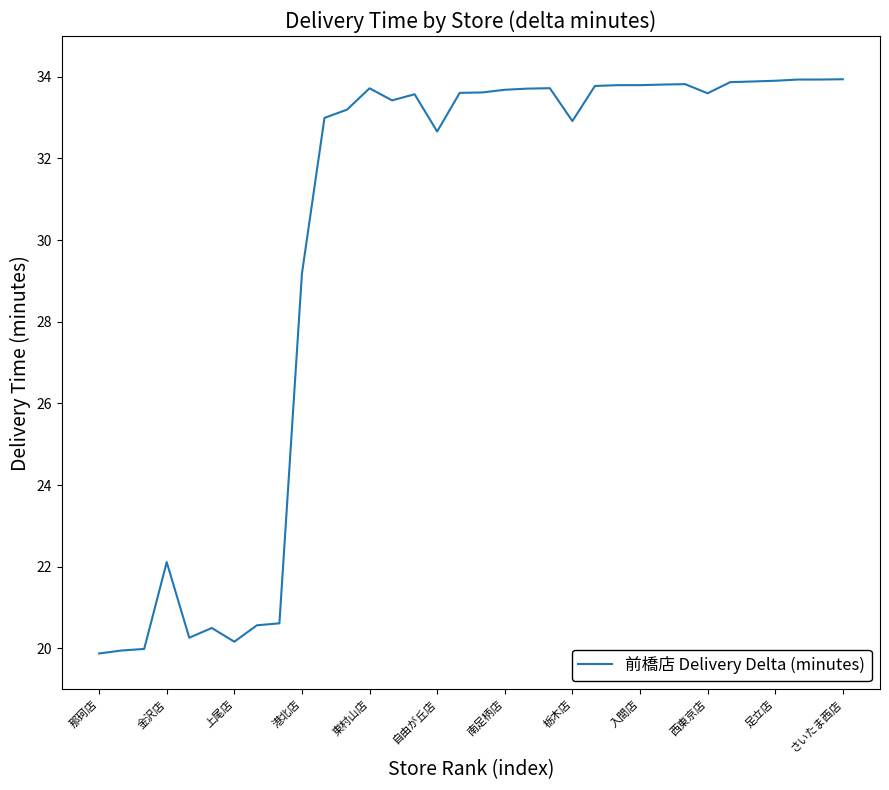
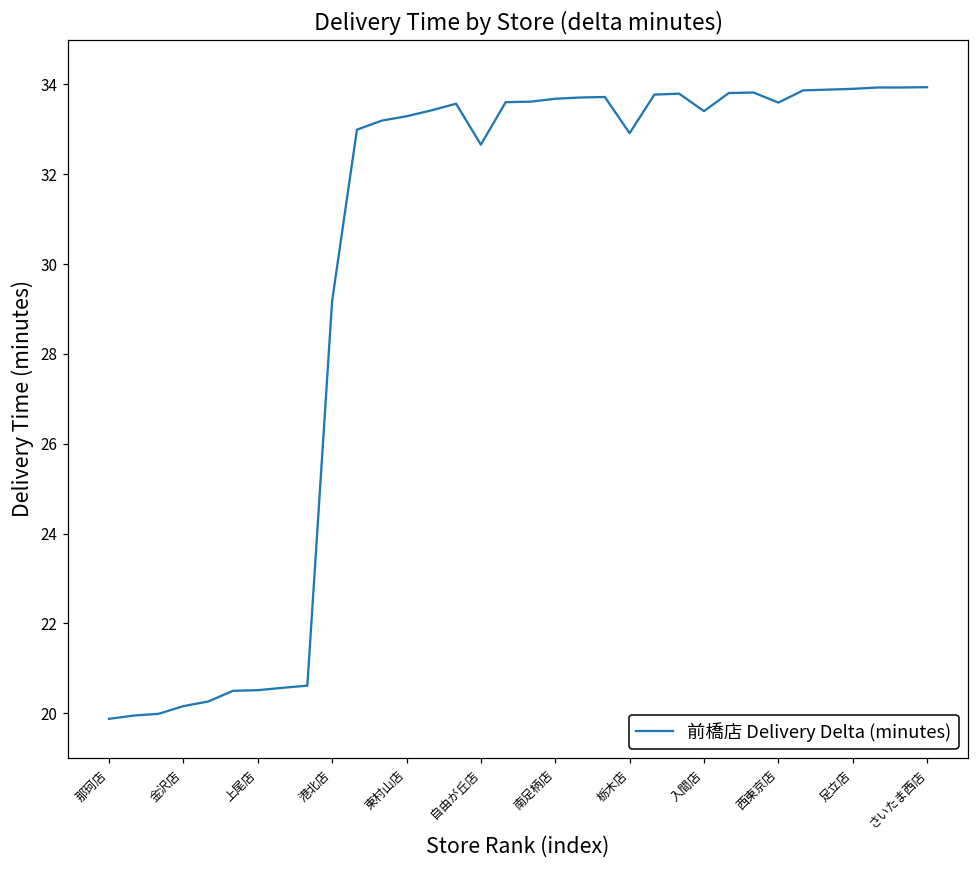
金沢店: 22.1 -> 20.2
上尾店: 20.2 -> 20.5
東村山店: 33.7 -> 33.3
入間店: 33.8 -> 33.4
